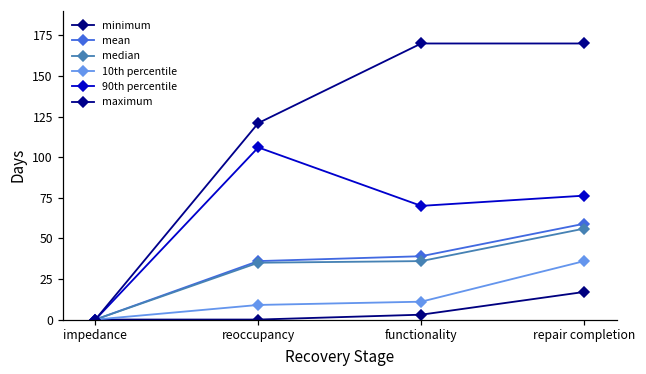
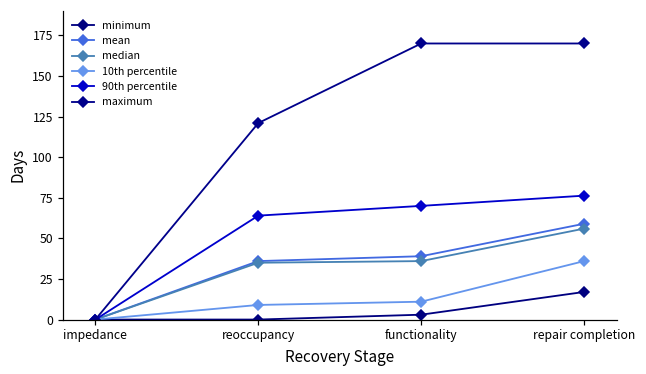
90th percentile, reoccupancy: 106 -> 64
